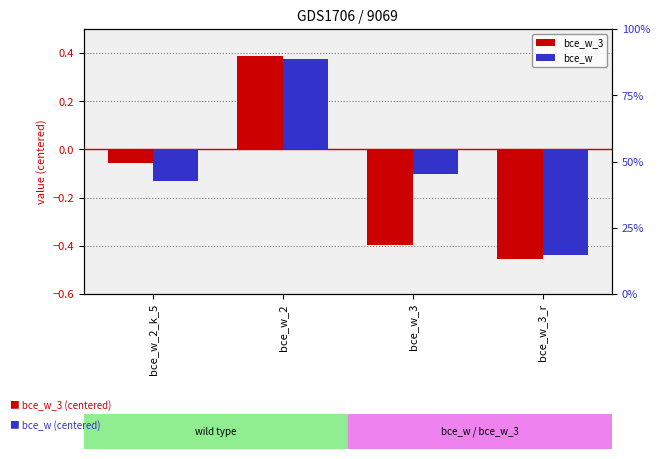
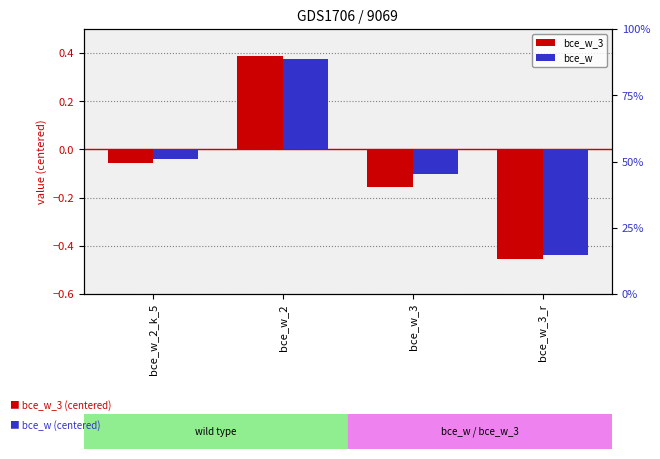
bce_w, bce_w_2_k_5: -0.13 -> -0.04
bce_w_3, bce_w_3: -0.40 -> -0.16
